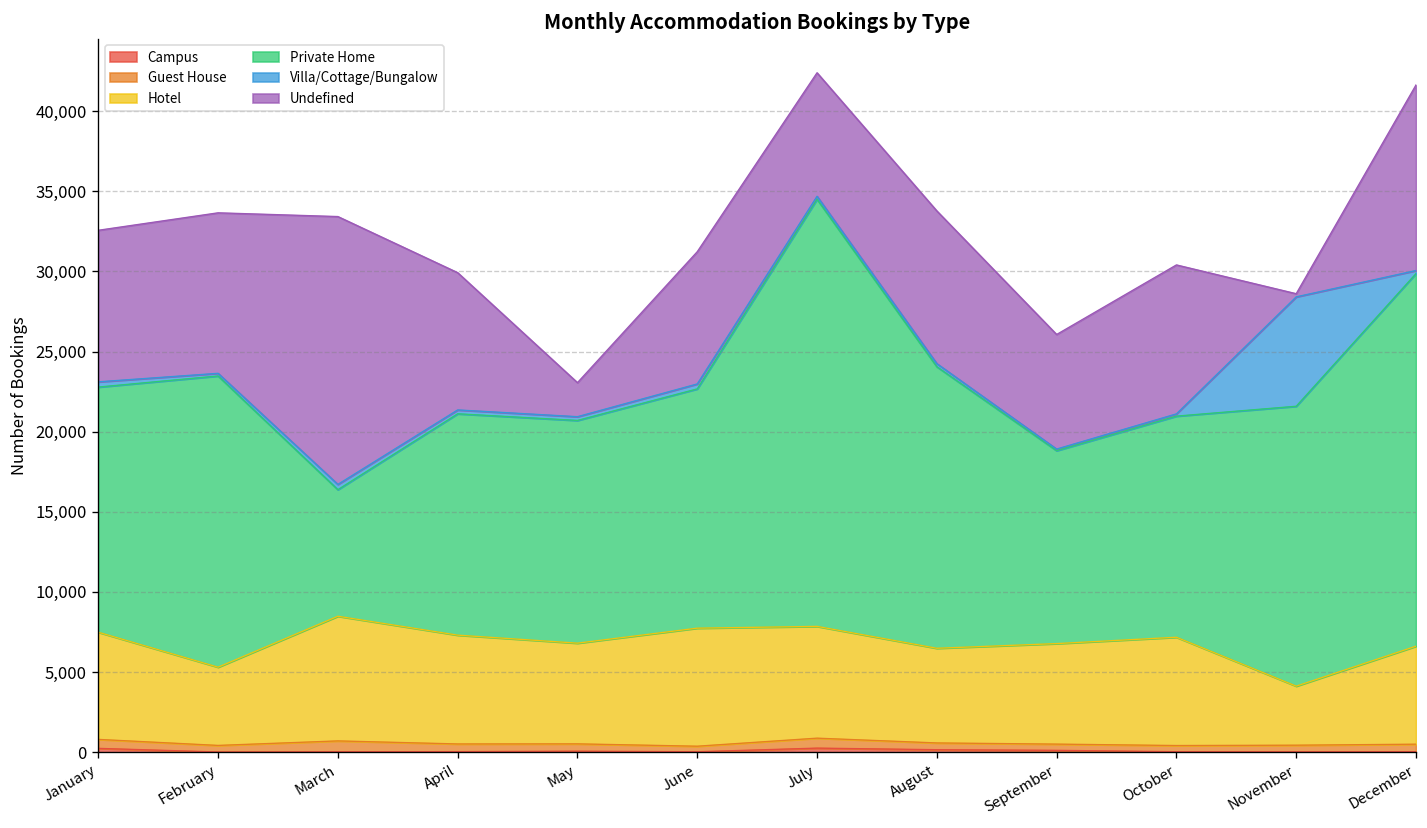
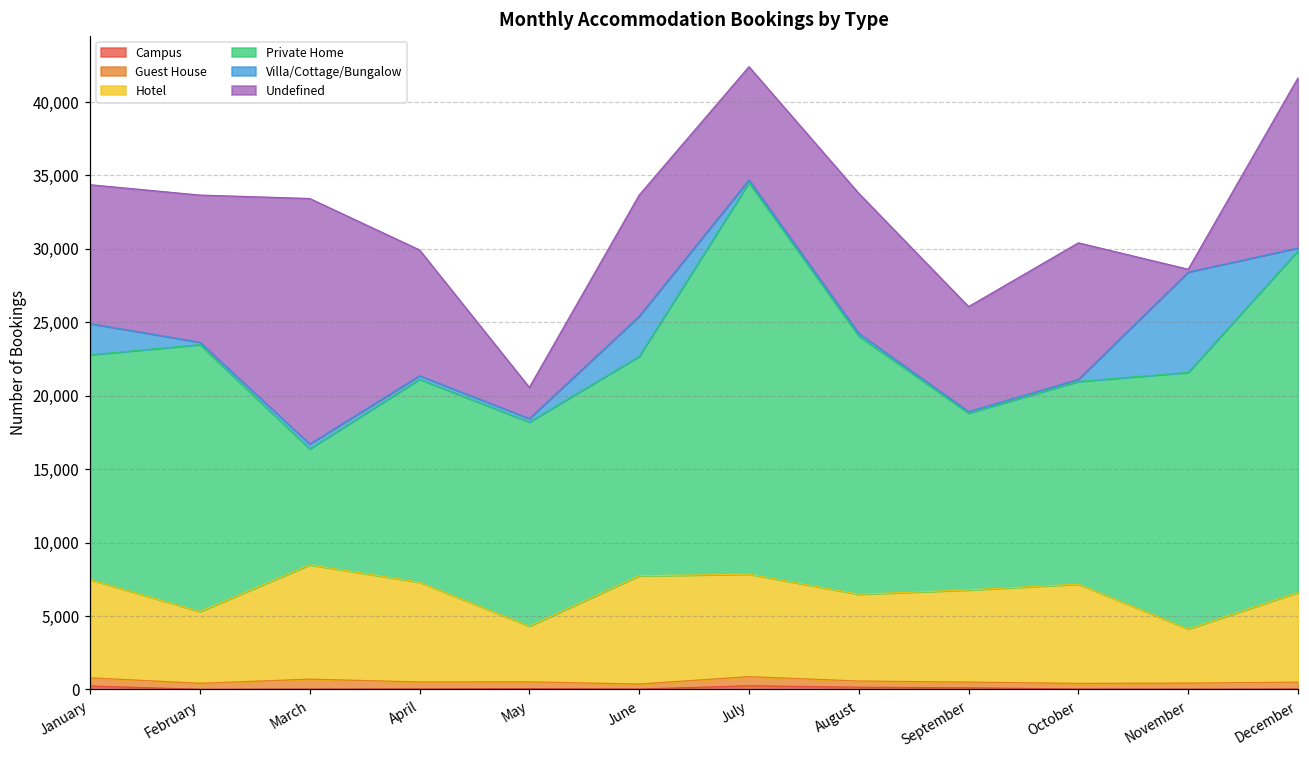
Villa/Cottage/Bungalow, January: 300 -> 2,100
Hotel, May: 6,300 -> 3,800
Villa/Cottage/Bungalow, June: 300 -> 2,700
